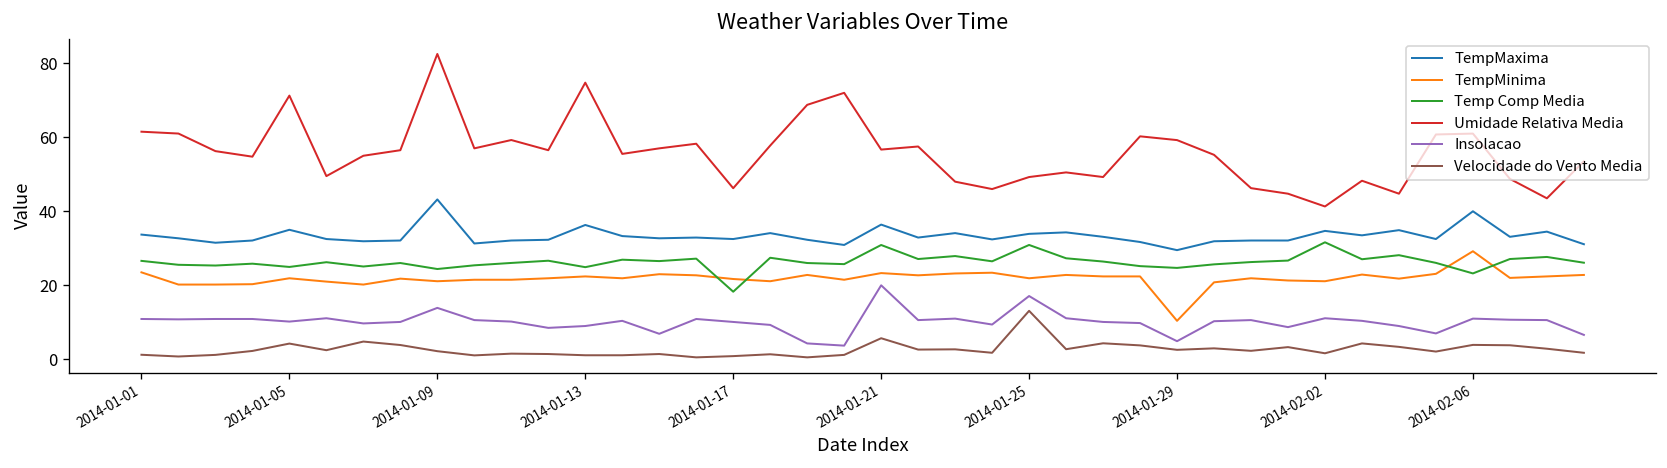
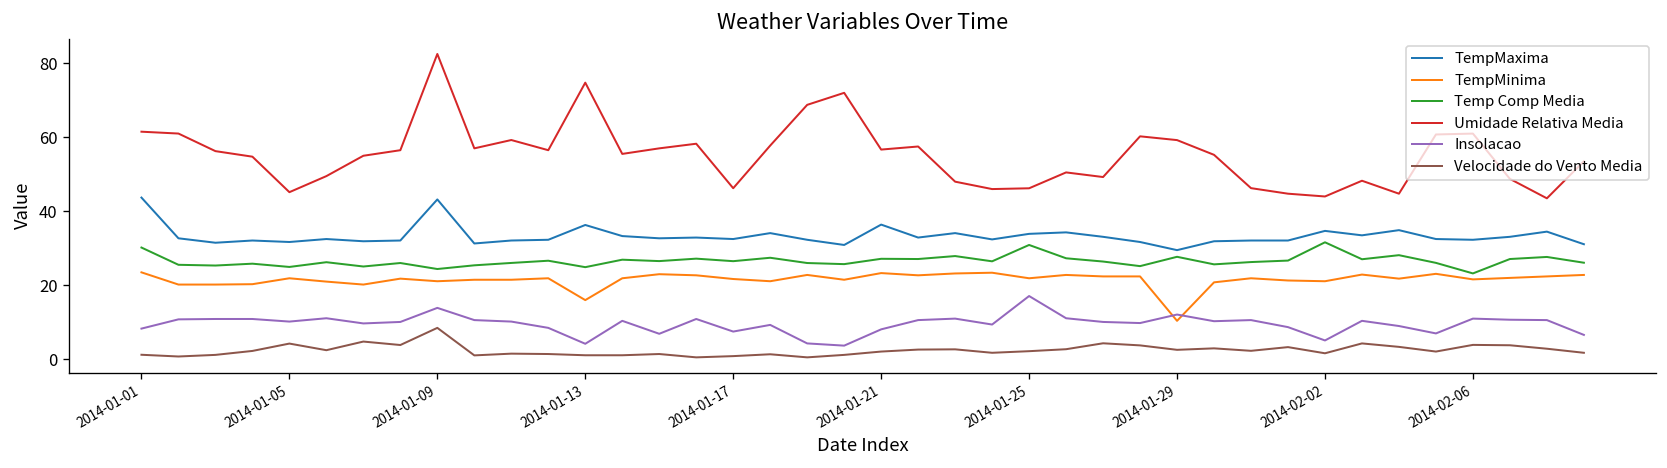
TempMaxima, 2014-01-01: 34 -> 44
Temp Comp Media, 2014-01-01: 27 -> 30
Insolacao, 2014-01-01: 11 -> 8
TempMaxima, 2014-01-05: 35 -> 32
Umidade Relativa Media, 2014-01-05: 71 -> 45
Velocidade do Vento Media, 2014-01-09: 2 -> 9
TempMinima, 2014-01-13: 22 -> 16
Insolacao, 2014-01-13: 9 -> 4
Temp Comp Media, 2014-01-17: 18 -> 27
Insolacao, 2014-01-17: 10 -> 8
Temp Comp Media, 2014-01-21: 31 -> 27
Insolacao, 2014-01-21: 20 -> 8
Velocidade do Vento Media, 2014-01-21: 6 -> 2
Umidade Relativa Media, 2014-01-25: 49 -> 46
Velocidade do Vento Media, 2014-01-25: 13 -> 2
Temp Comp Media, 2014-01-29: 25 -> 28
Insolacao, 2014-01-29: 5 -> 12
Umidade Relativa Media, 2014-02-02: 41 -> 44
Insolacao, 2014-02-02: 11 -> 5
TempMaxima, 2014-02-06: 40 -> 32
TempMinima, 2014-02-06: 29 -> 22
